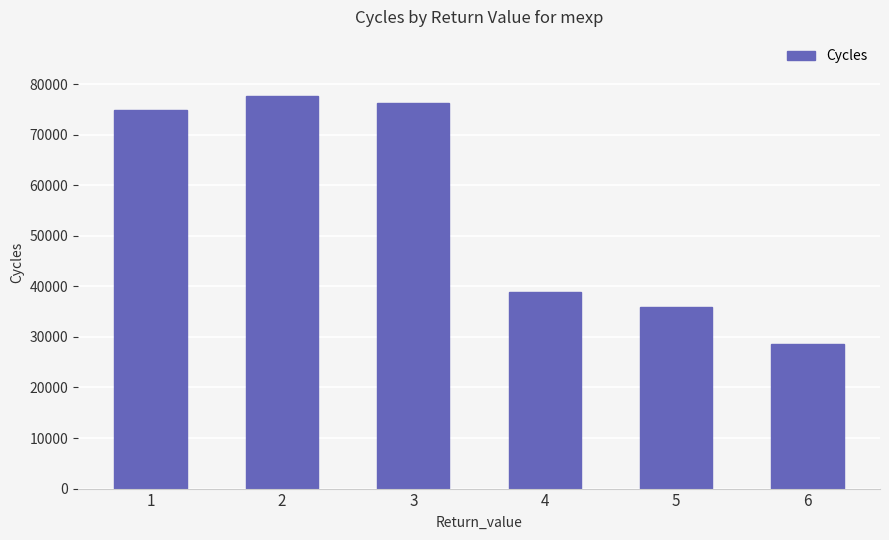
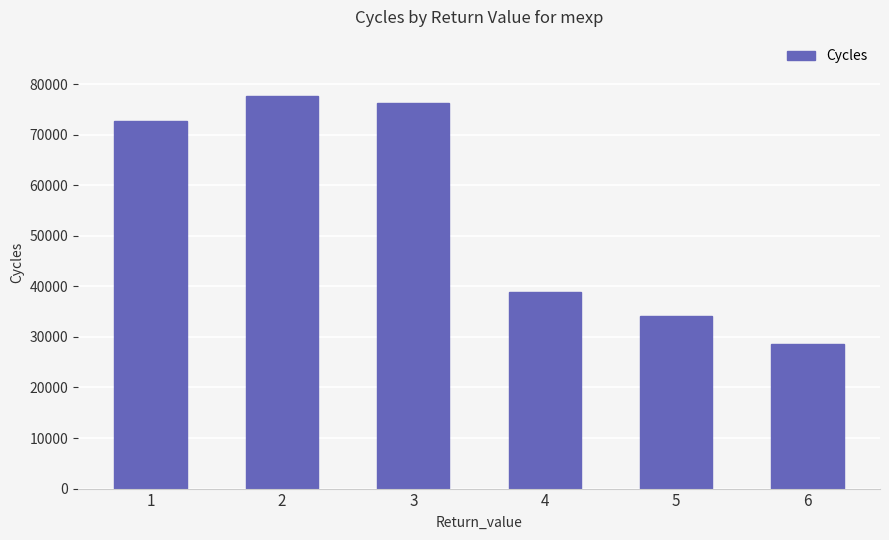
1: 75000 -> 73000
5: 36000 -> 34000
